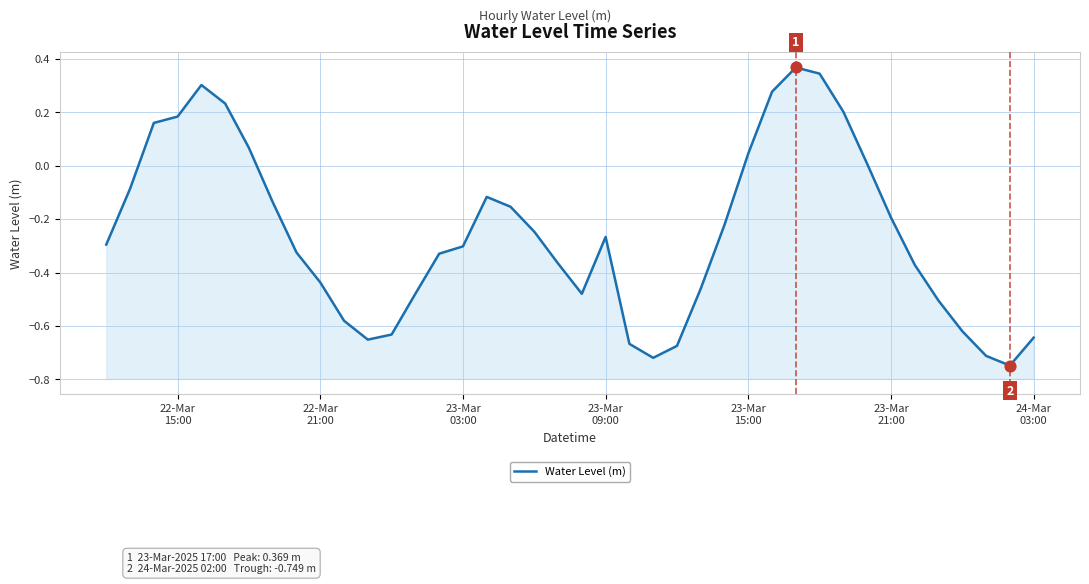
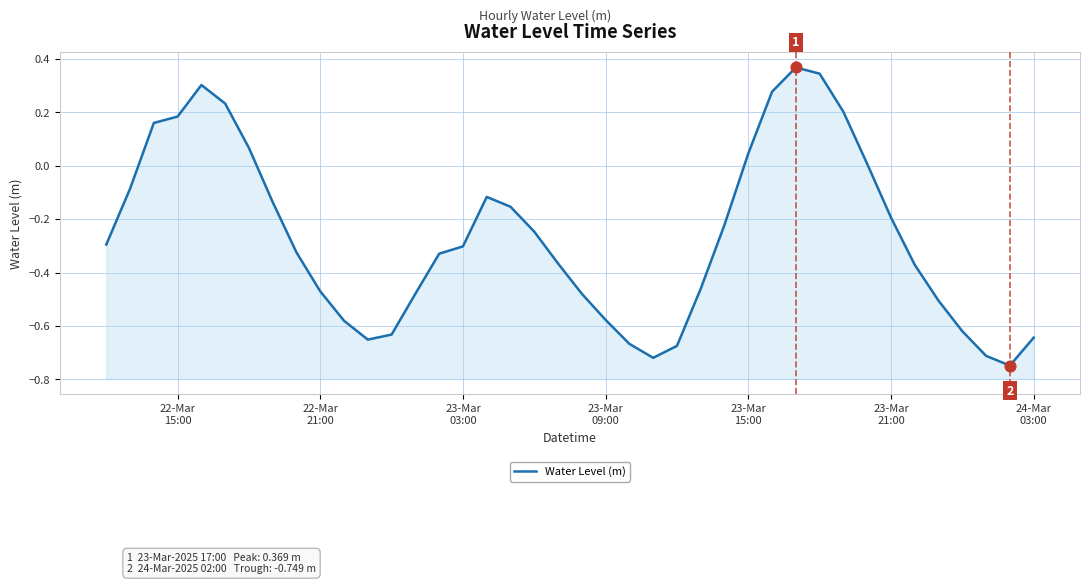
Water Level (m), 22-Mar 21:00: -0.44 -> -0.47
Water Level (m), 23-Mar 09:00: -0.27 -> -0.58
